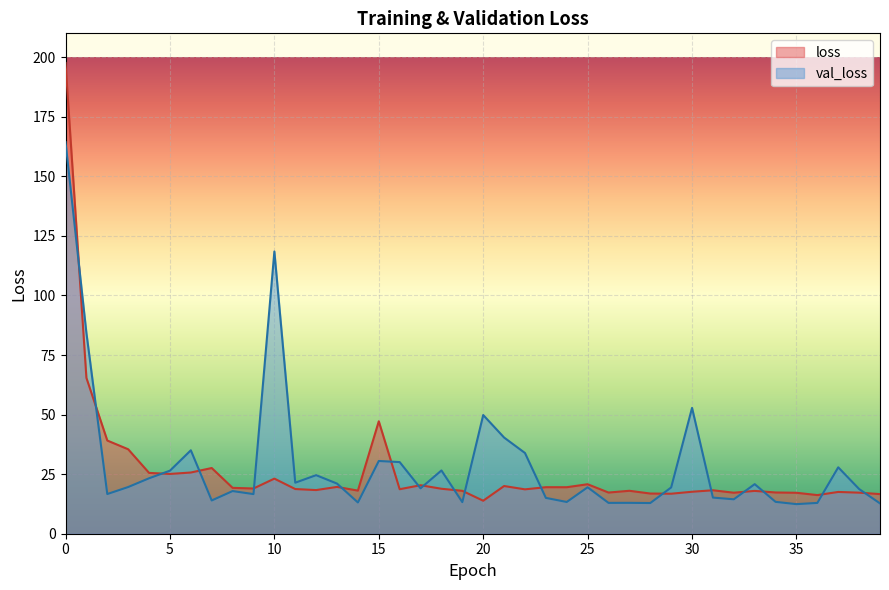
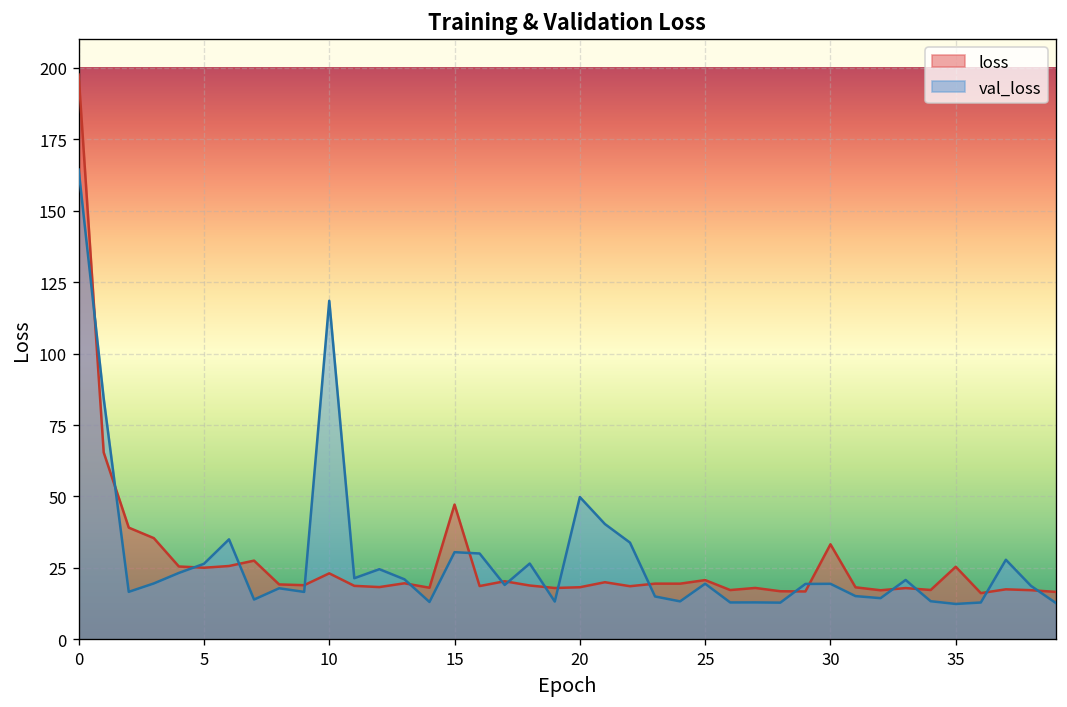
loss, 20: 14 -> 18
loss, 30: 18 -> 33
val_loss, 30: 53 -> 19
loss, 35: 17 -> 25
